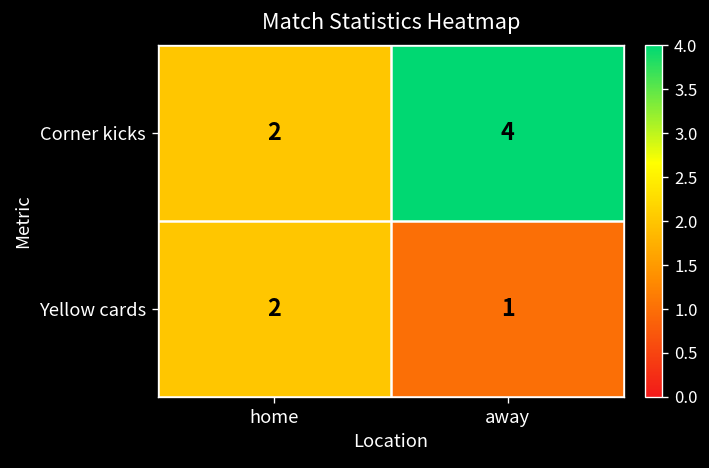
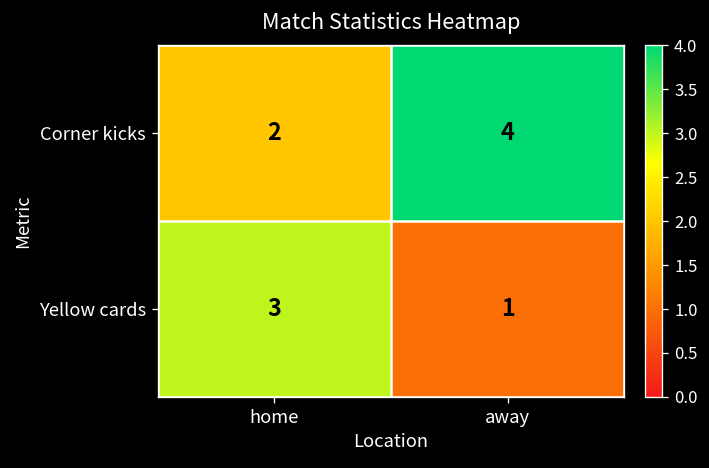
Yellow cards, home: 2 -> 3
